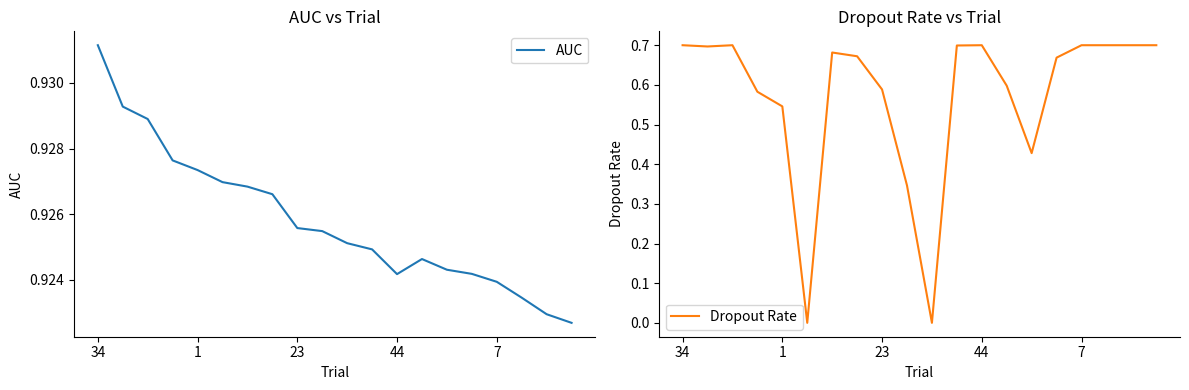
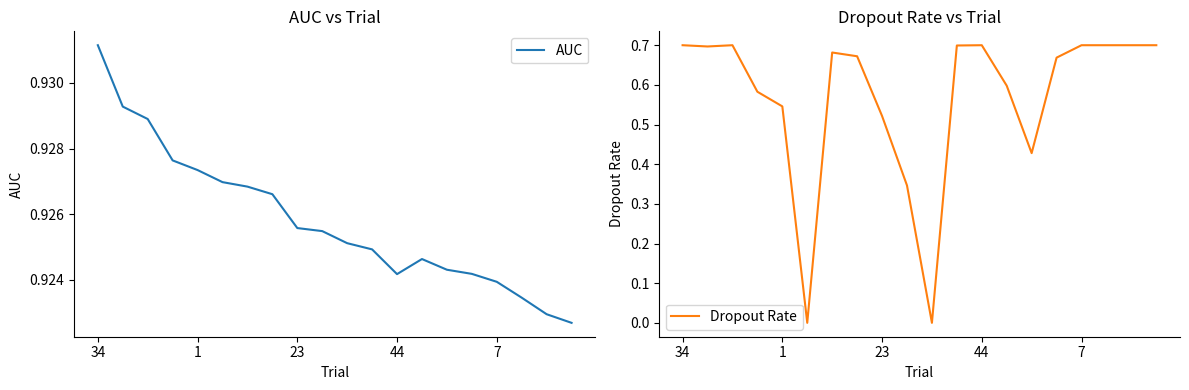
Dropout Rate vs Trial, 23: 0.59 -> 0.52
